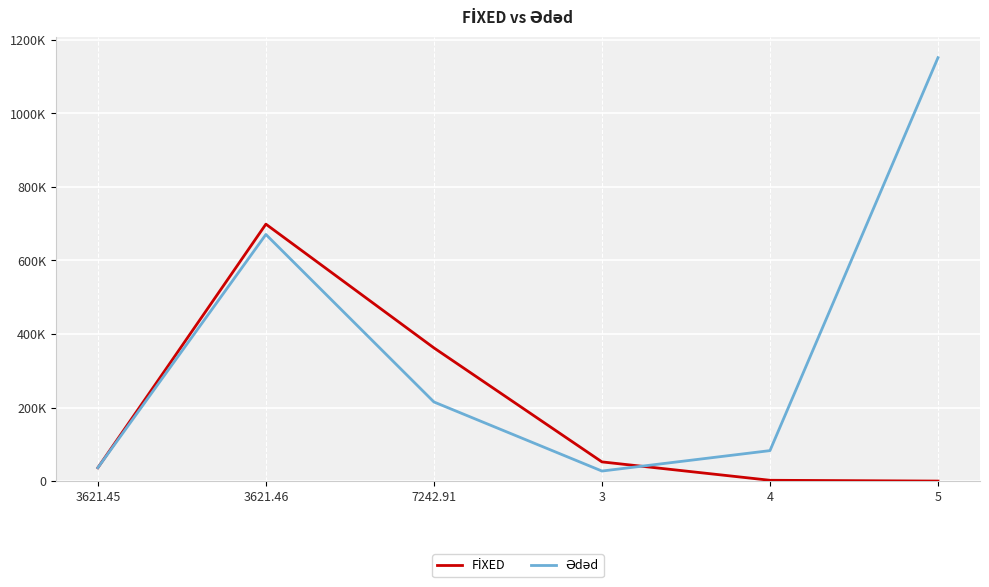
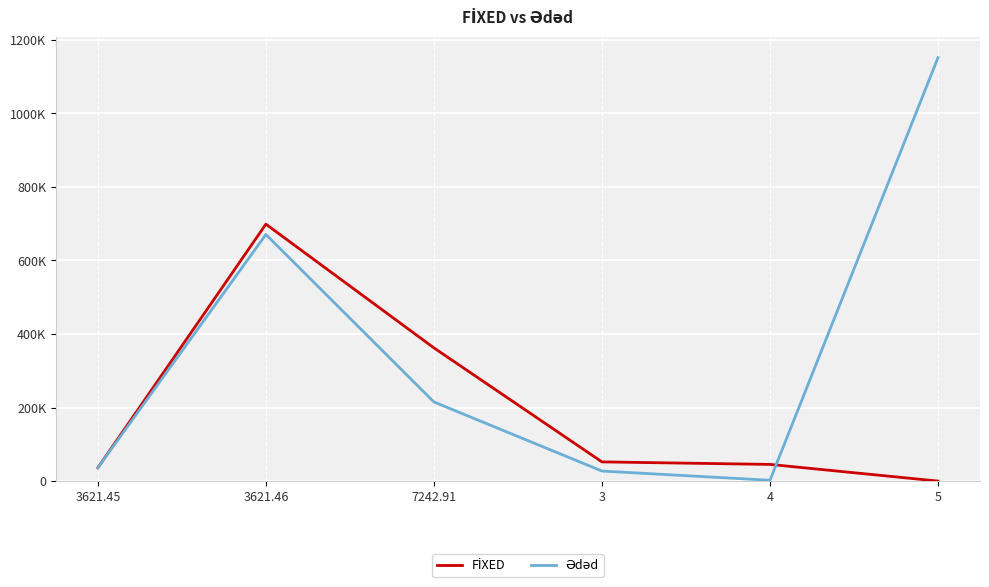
FİXED, 4: 0 -> 50000
Ədəd, 4: 80000 -> 0
